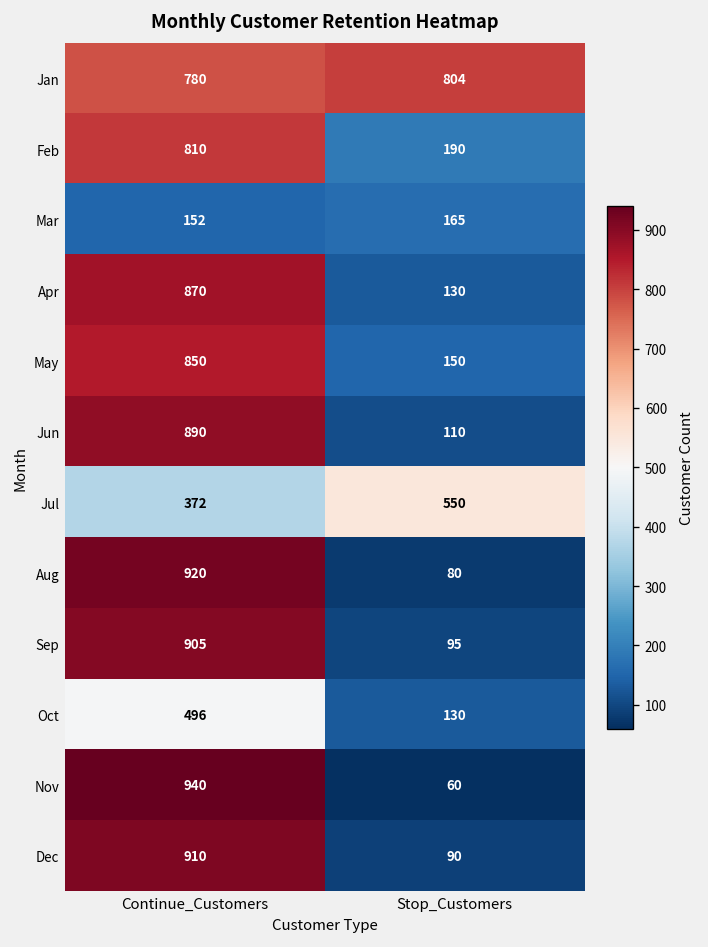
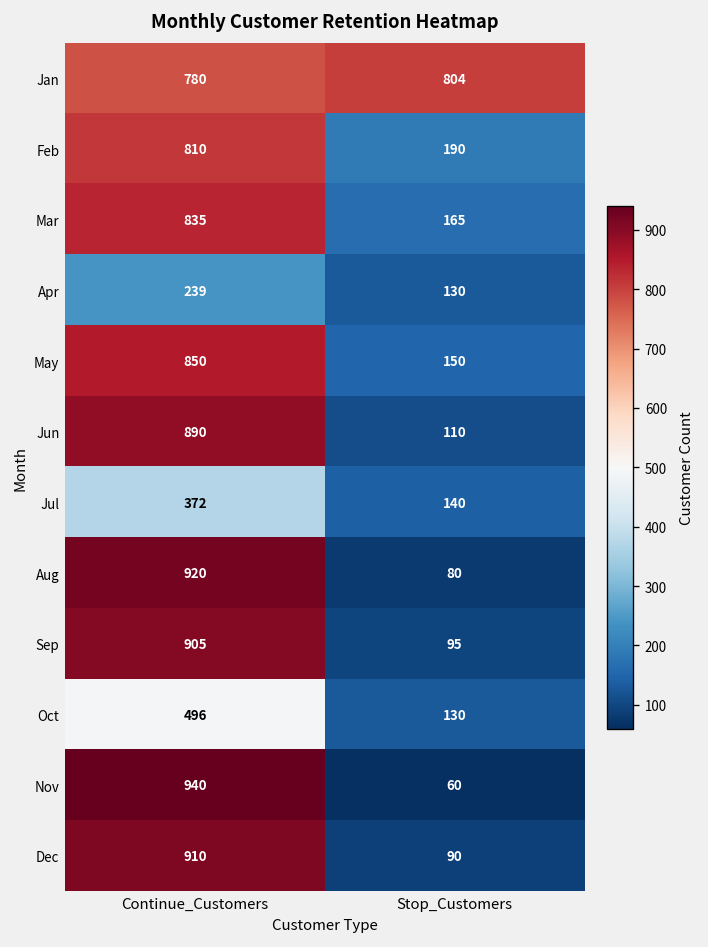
Mar, Continue_Customers: 152 -> 835
Apr, Continue_Customers: 870 -> 239
Jul, Stop_Customers: 550 -> 140
